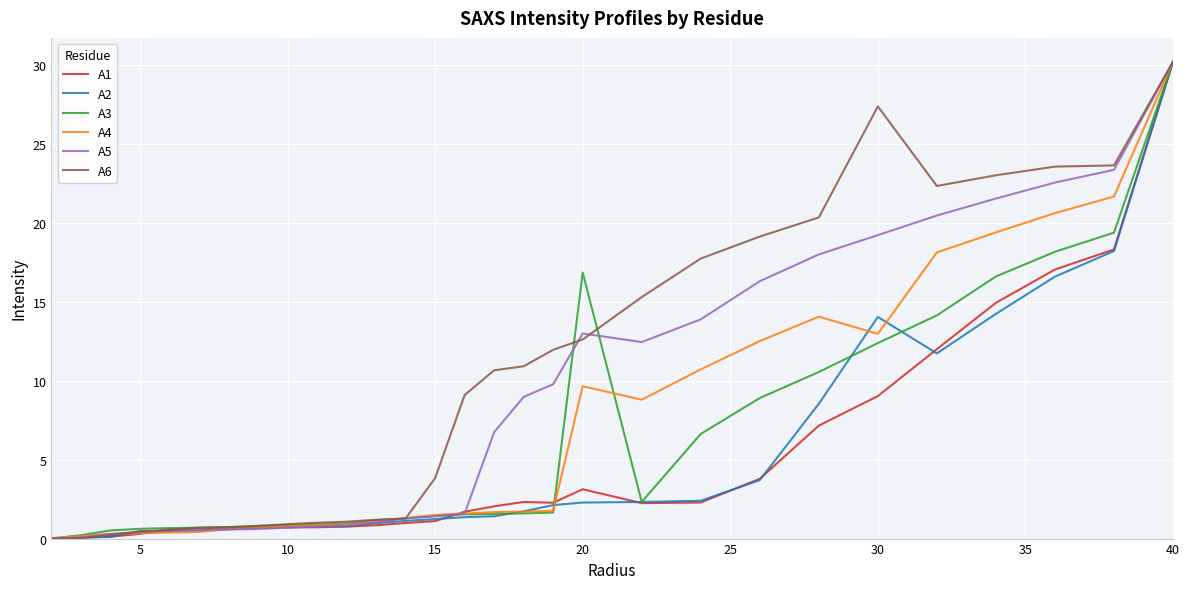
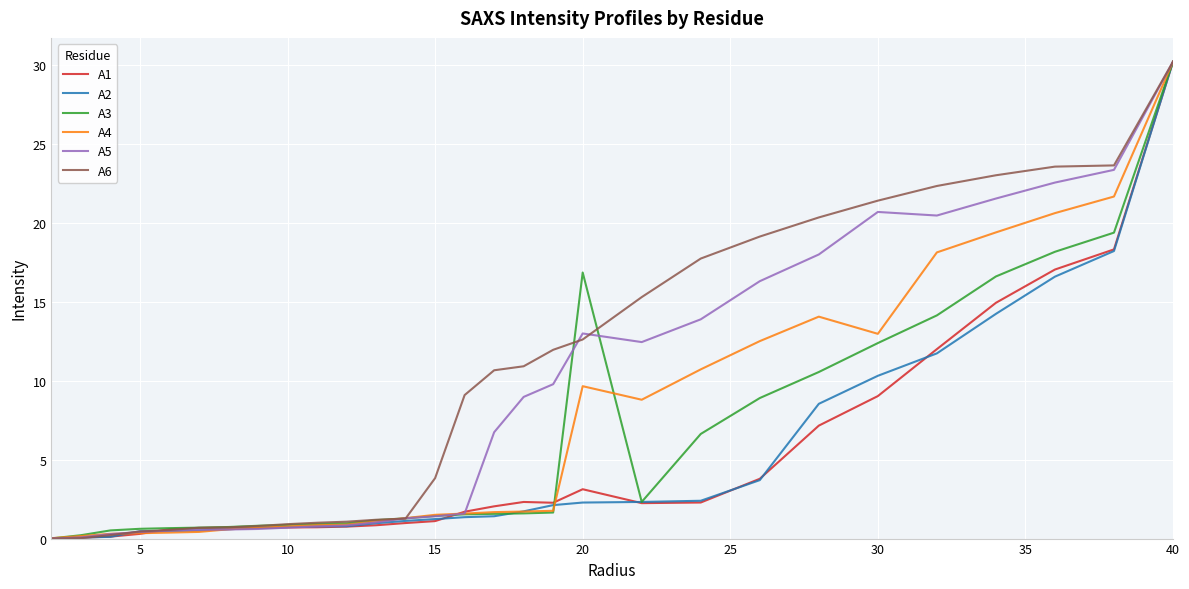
A2, 30: 14.0 -> 10.3
A5, 30: 19.2 -> 20.7
A6, 30: 27.4 -> 21.4
